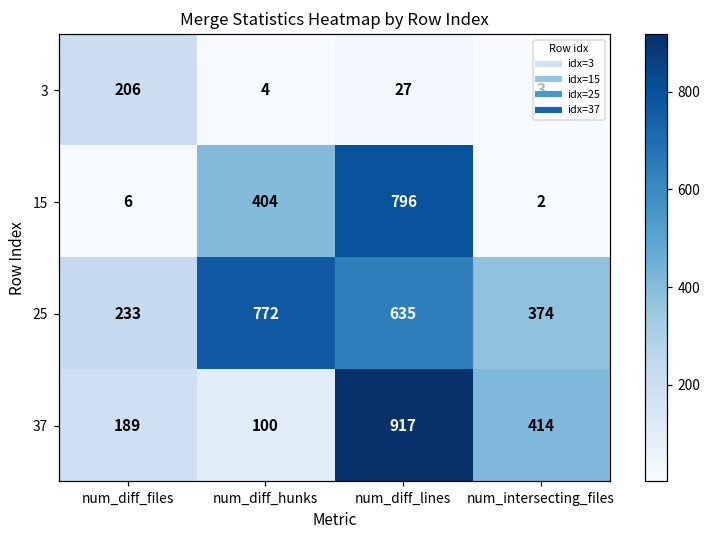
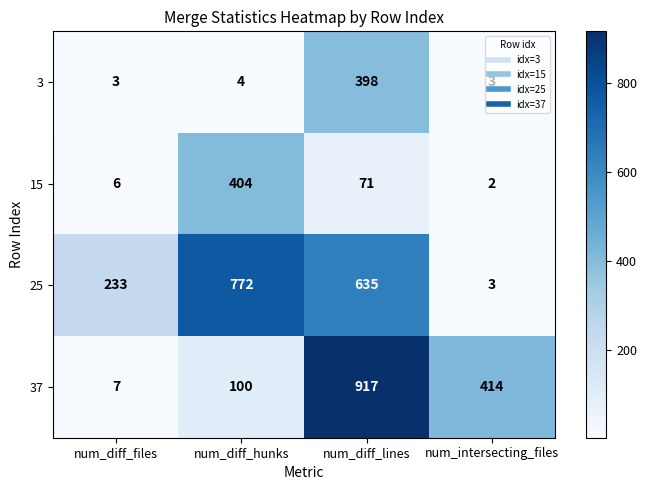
3, num_diff_files: 206 -> 3
3, num_diff_lines: 27 -> 398
15, num_diff_lines: 796 -> 71
25, num_intersecting_files: 374 -> 3
37, num_diff_files: 189 -> 7
